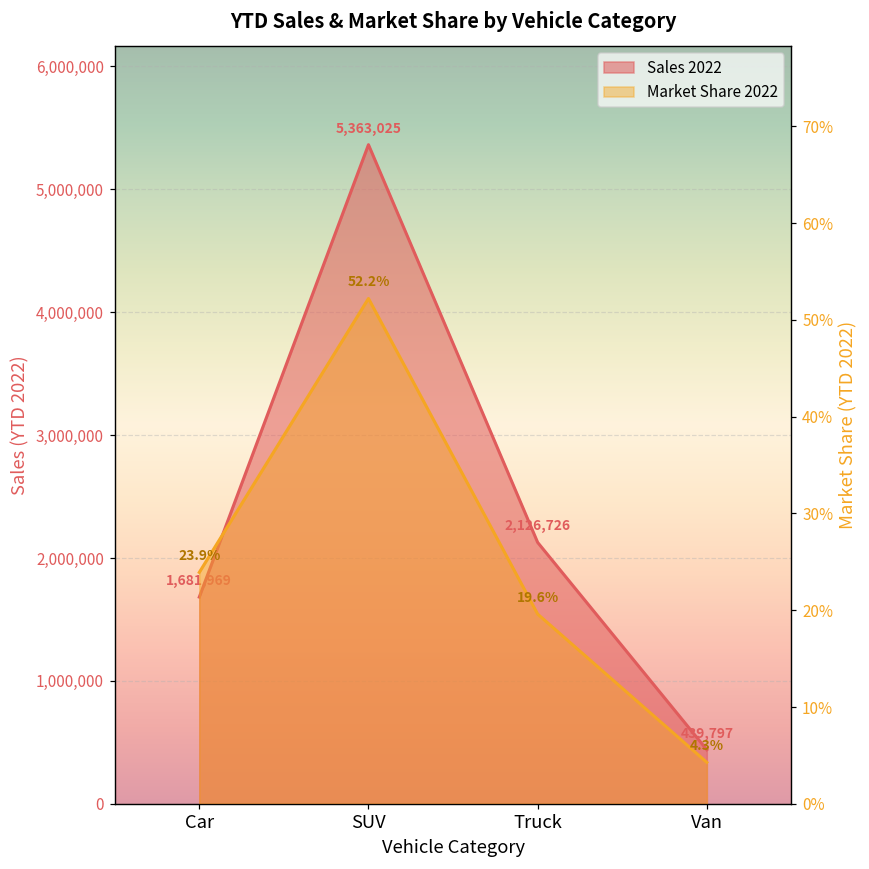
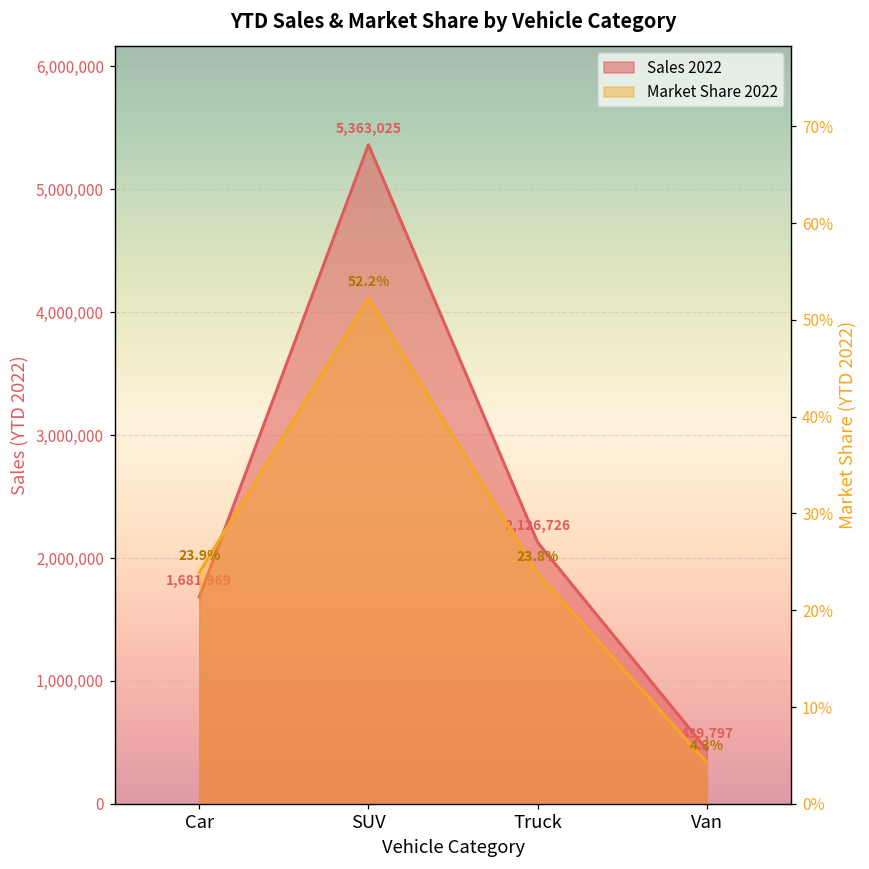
Market Share 2022, Truck: 19.6% -> 23.8%
